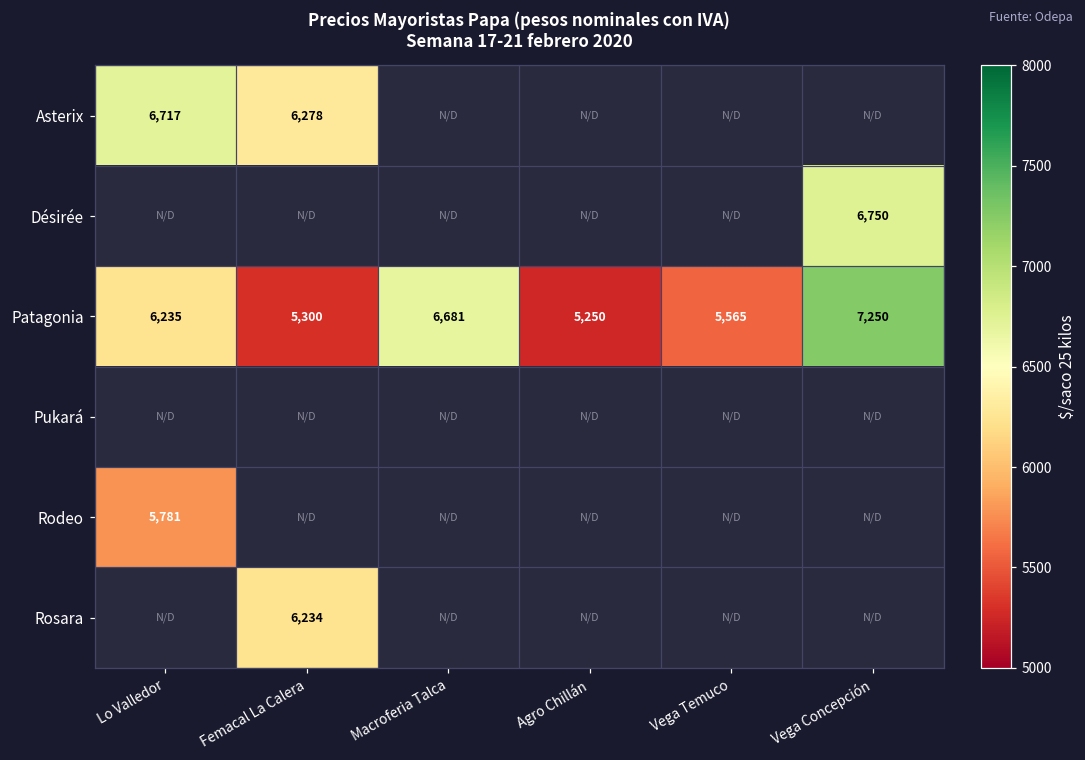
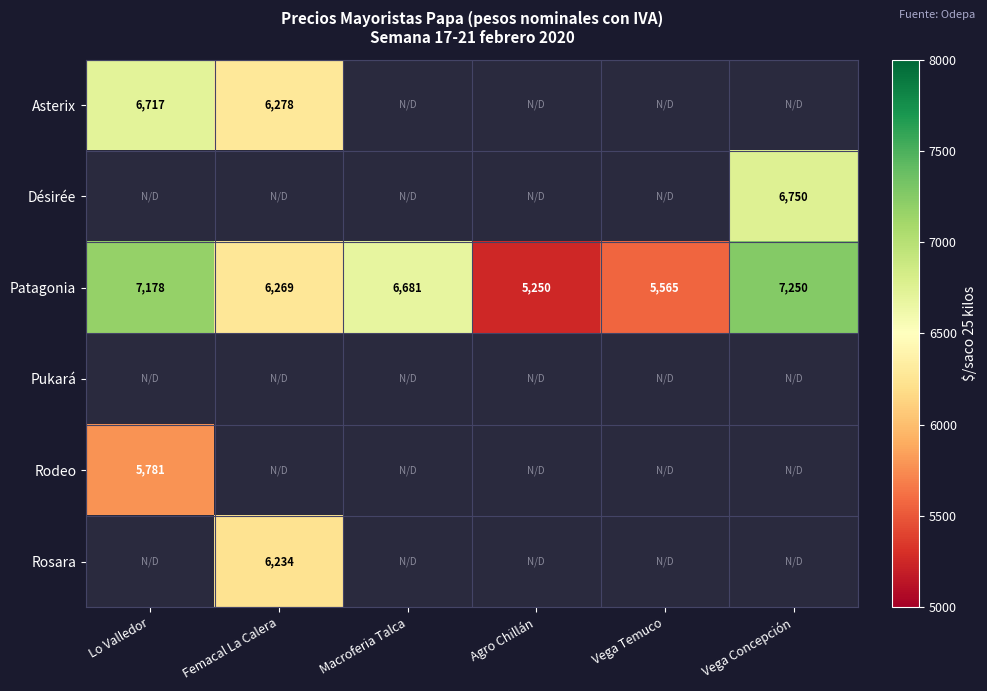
Patagonia, Lo Valledor: 6,235 -> 7,178
Patagonia, Femacal La Calera: 5,300 -> 6,269
